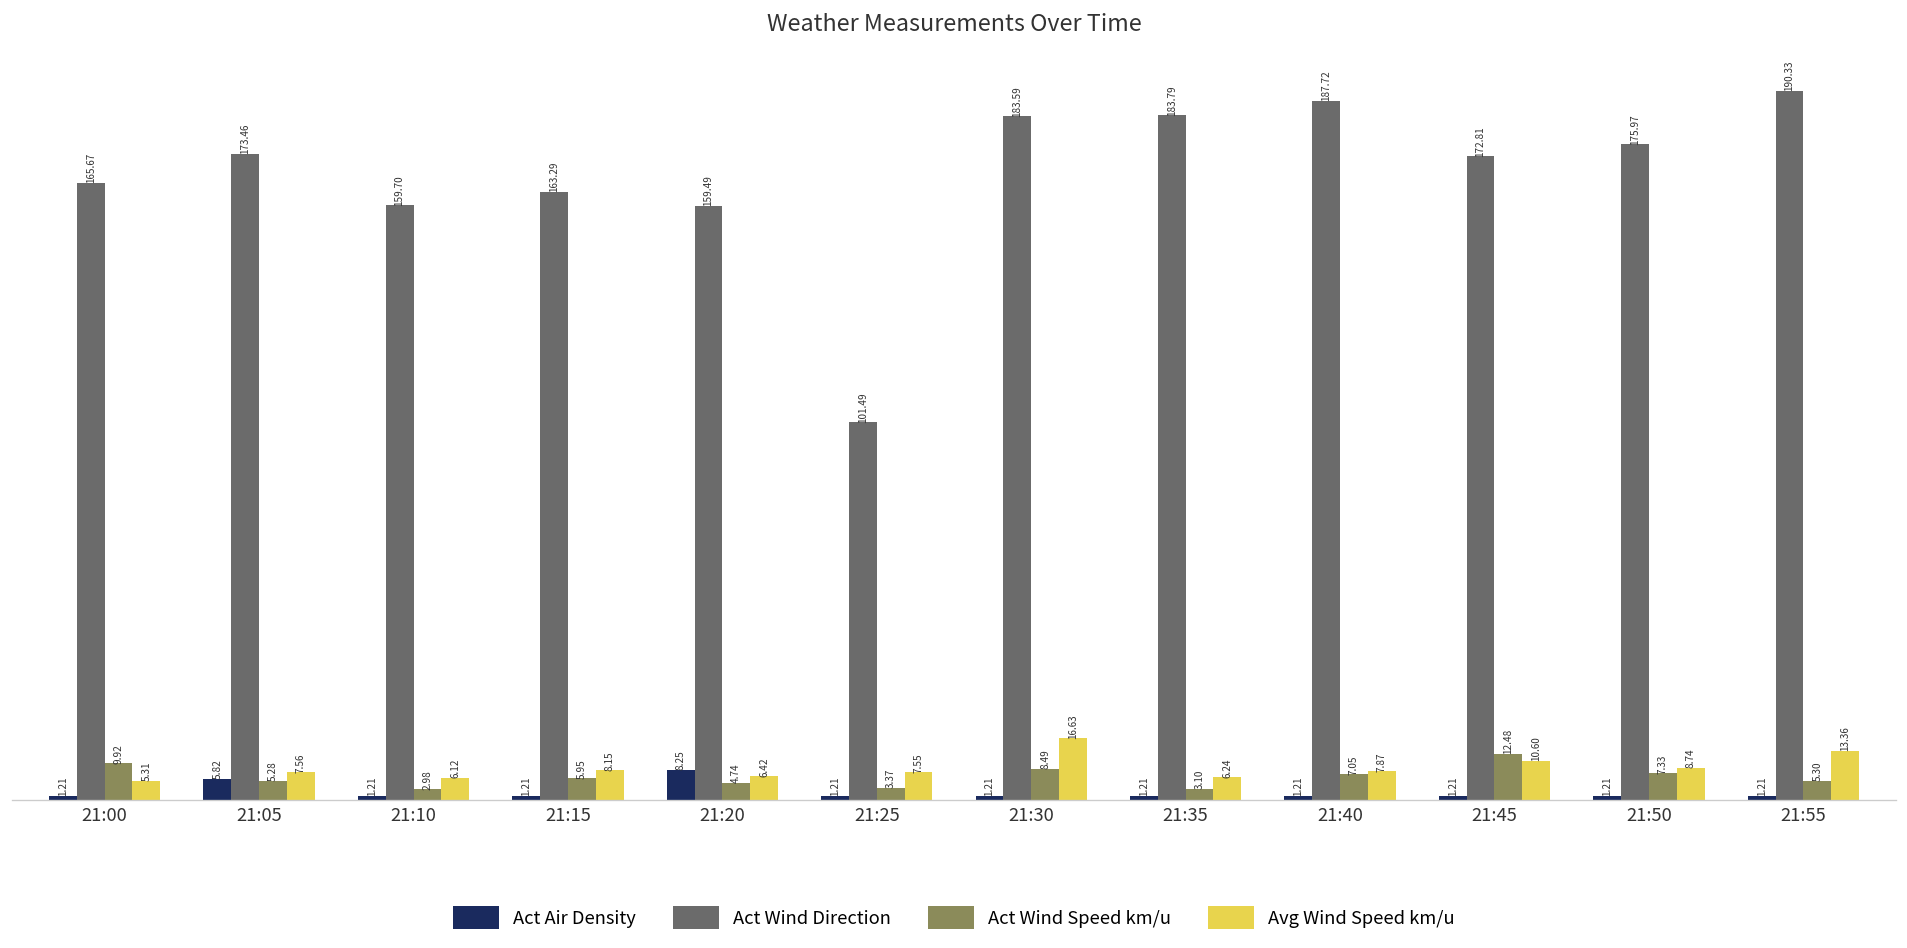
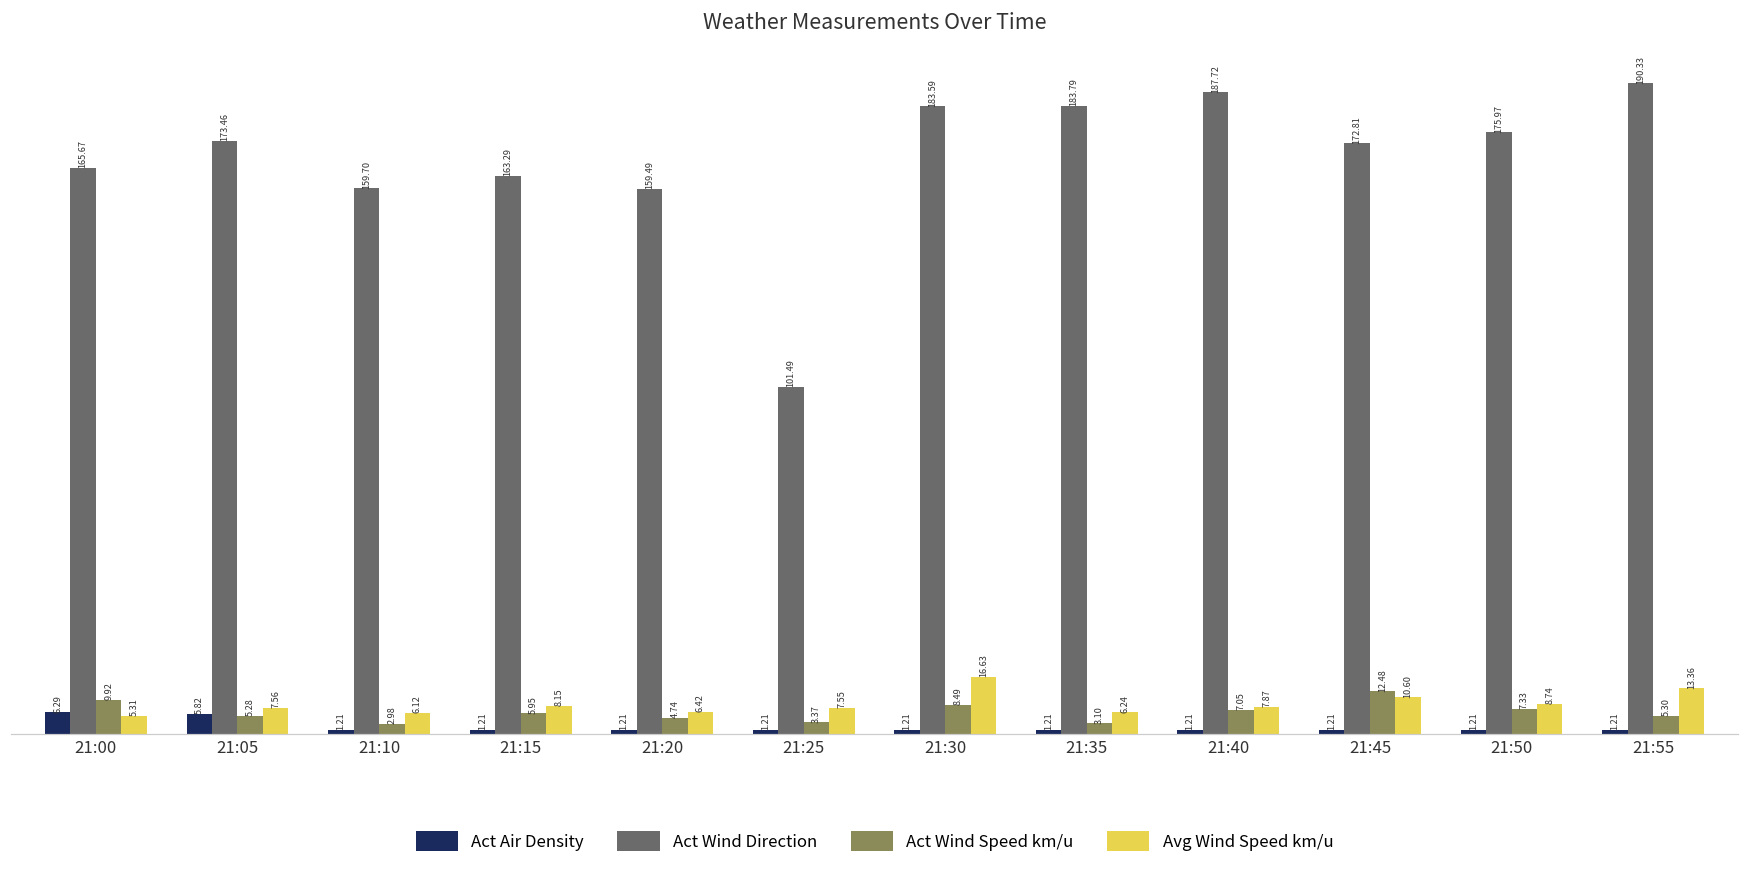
Act Air Density, 21:00: 1.21 -> 6.29
Act Air Density, 21:20: 8.25 -> 1.21
